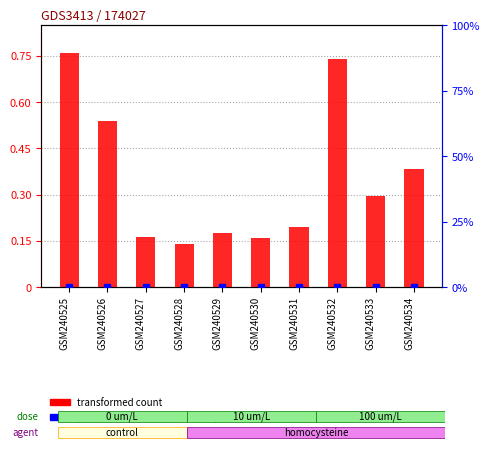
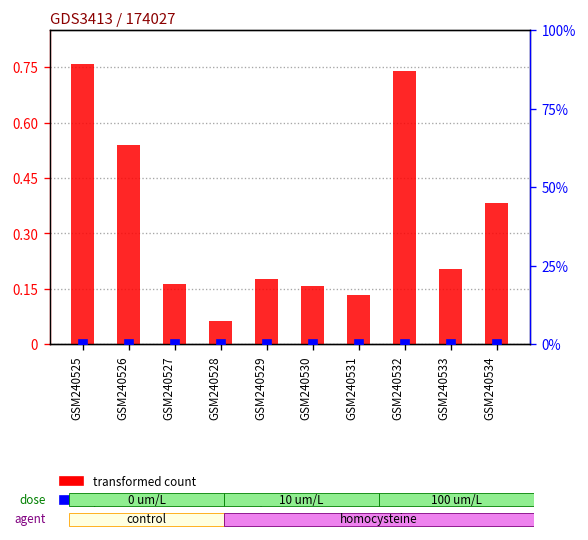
transformed count, GSM240528: 0.14 -> 0.06
transformed count, GSM240531: 0.20 -> 0.13
transformed count, GSM240533: 0.30 -> 0.21
